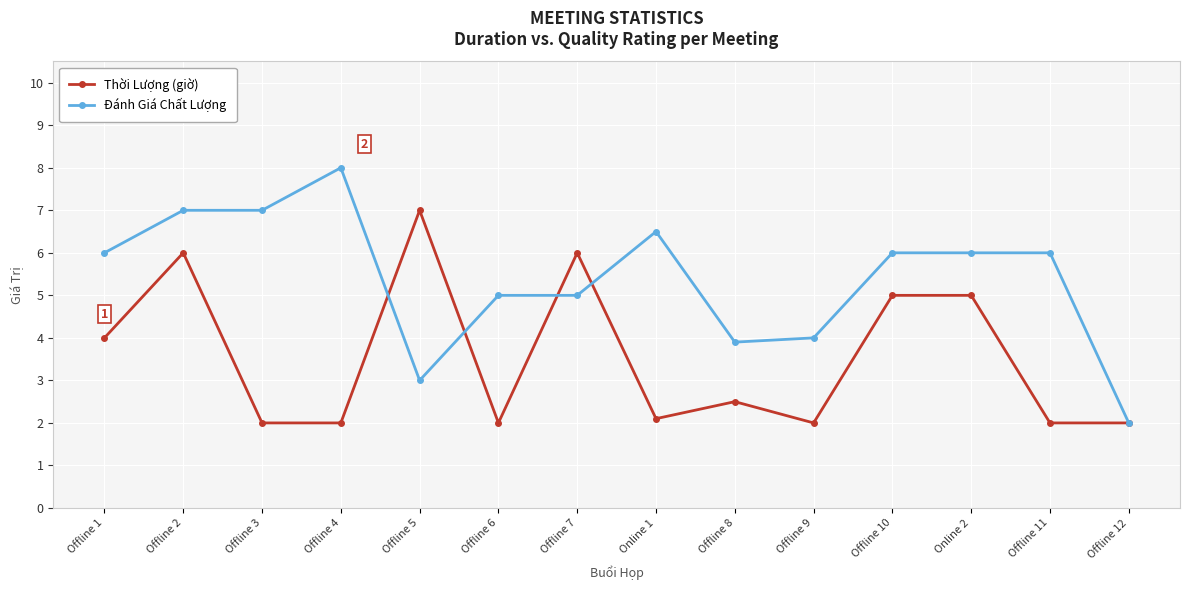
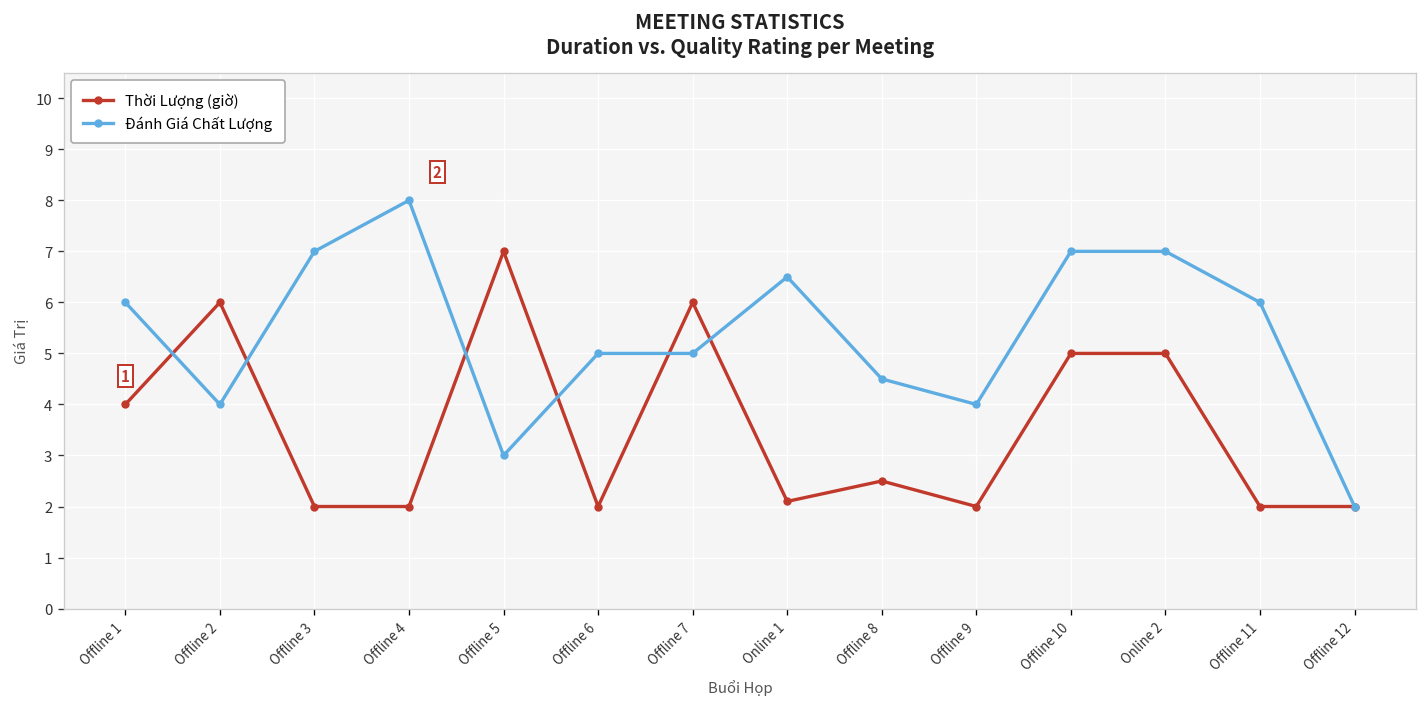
Đánh Giá Chất Lượng, Offline 2: 7 -> 4
Đánh Giá Chất Lượng, Offline 8: 3.9 -> 4.5
Đánh Giá Chất Lượng, Offline 10: 6 -> 7
Đánh Giá Chất Lượng, Online 2: 6 -> 7
